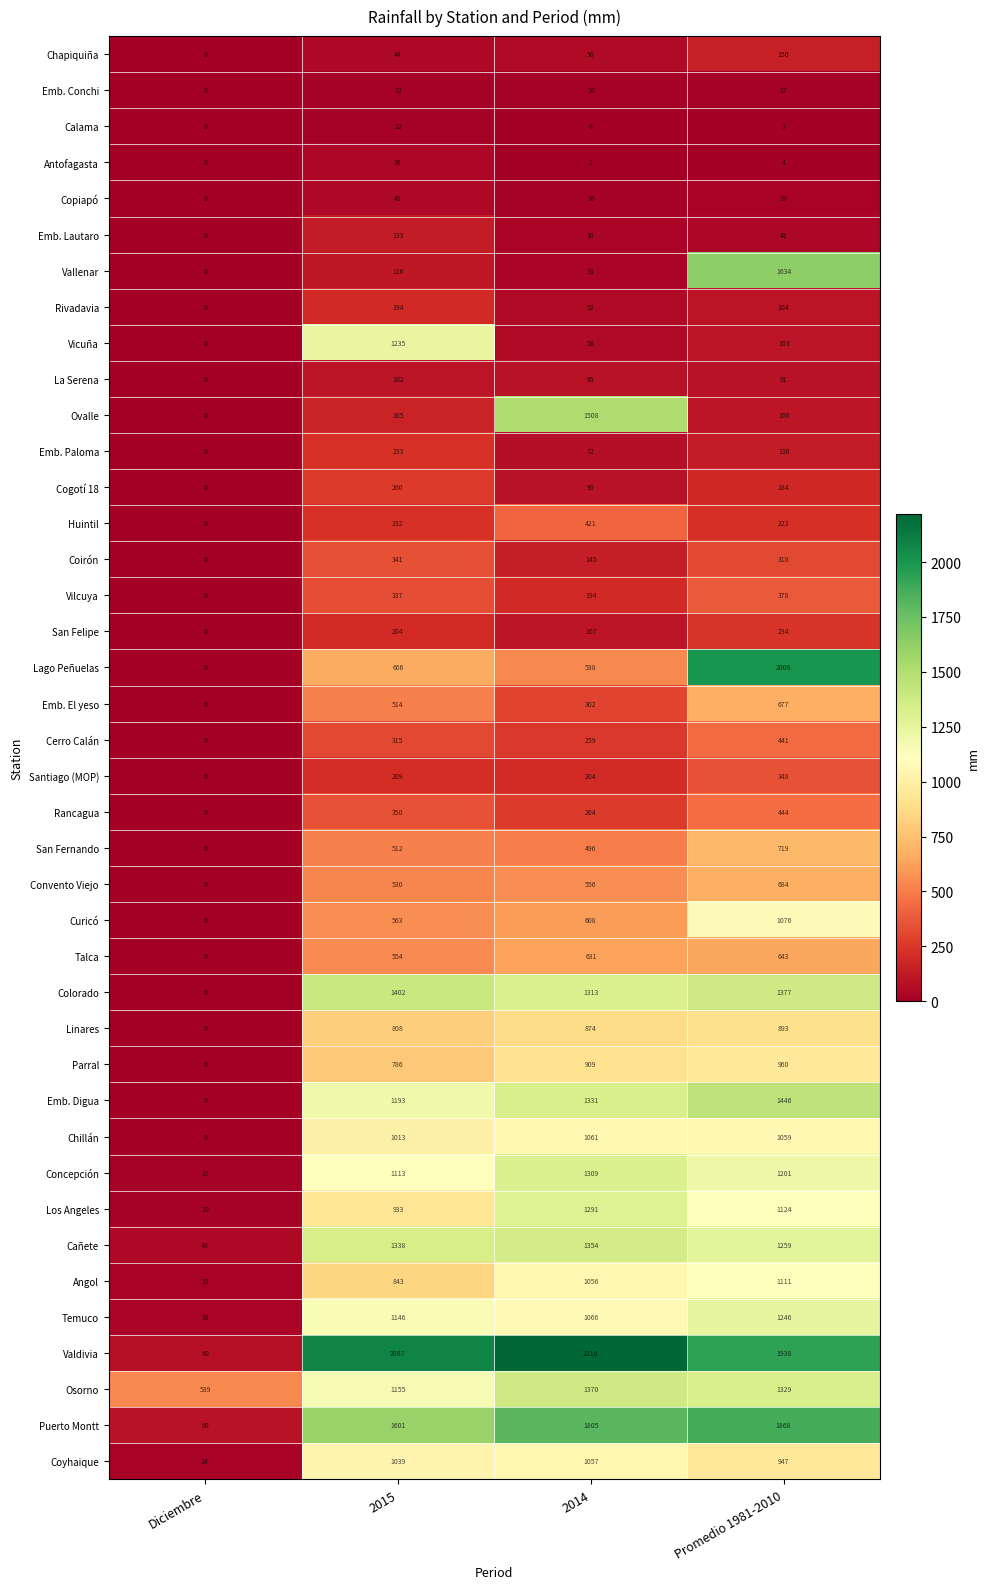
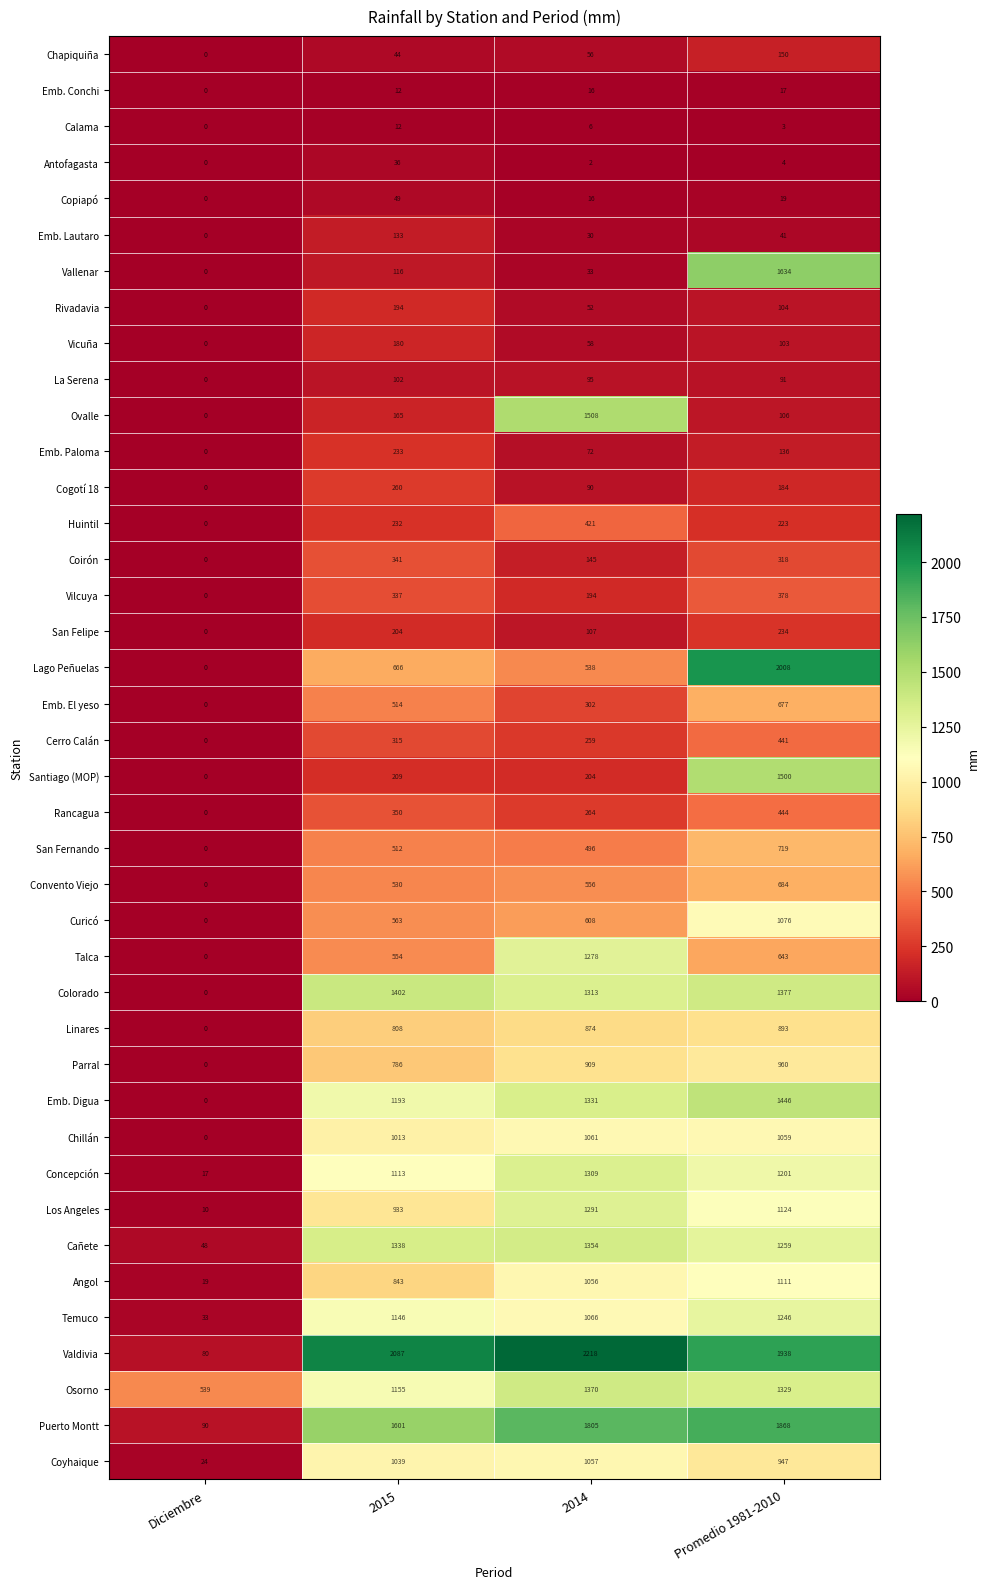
Vicuña, 2015: 1235 -> 180
Santiago (MOP), Promedio 1981-2010: 348 -> 1500
Talca, 2014: 631 -> 1278
